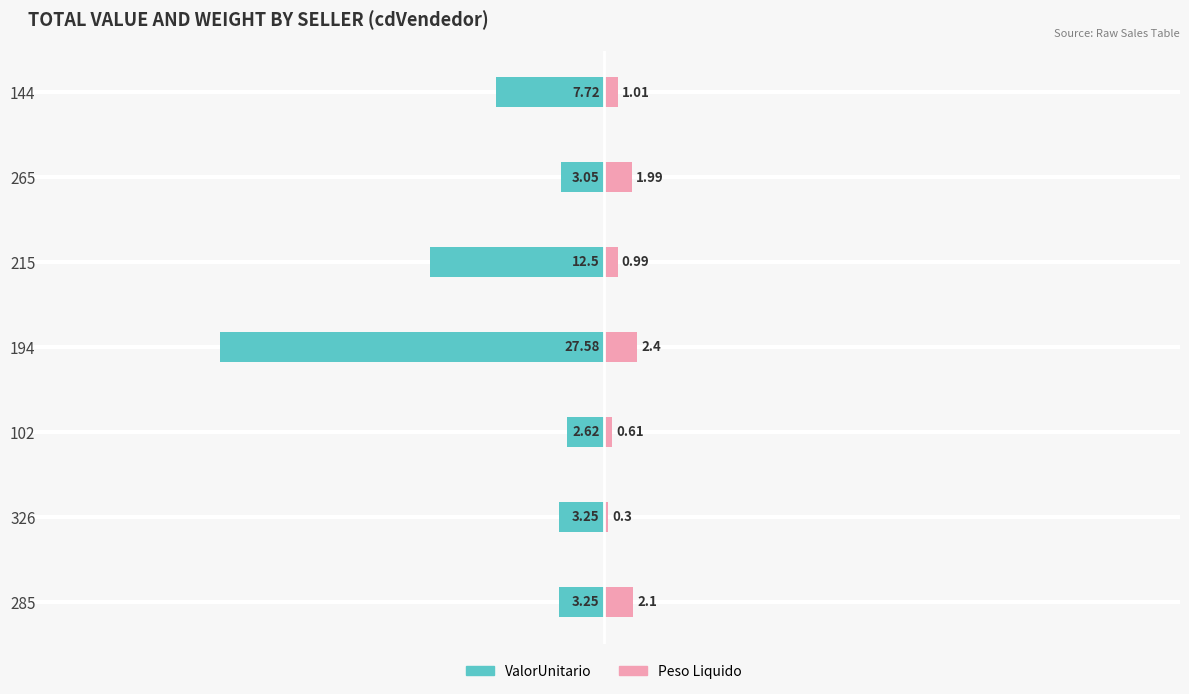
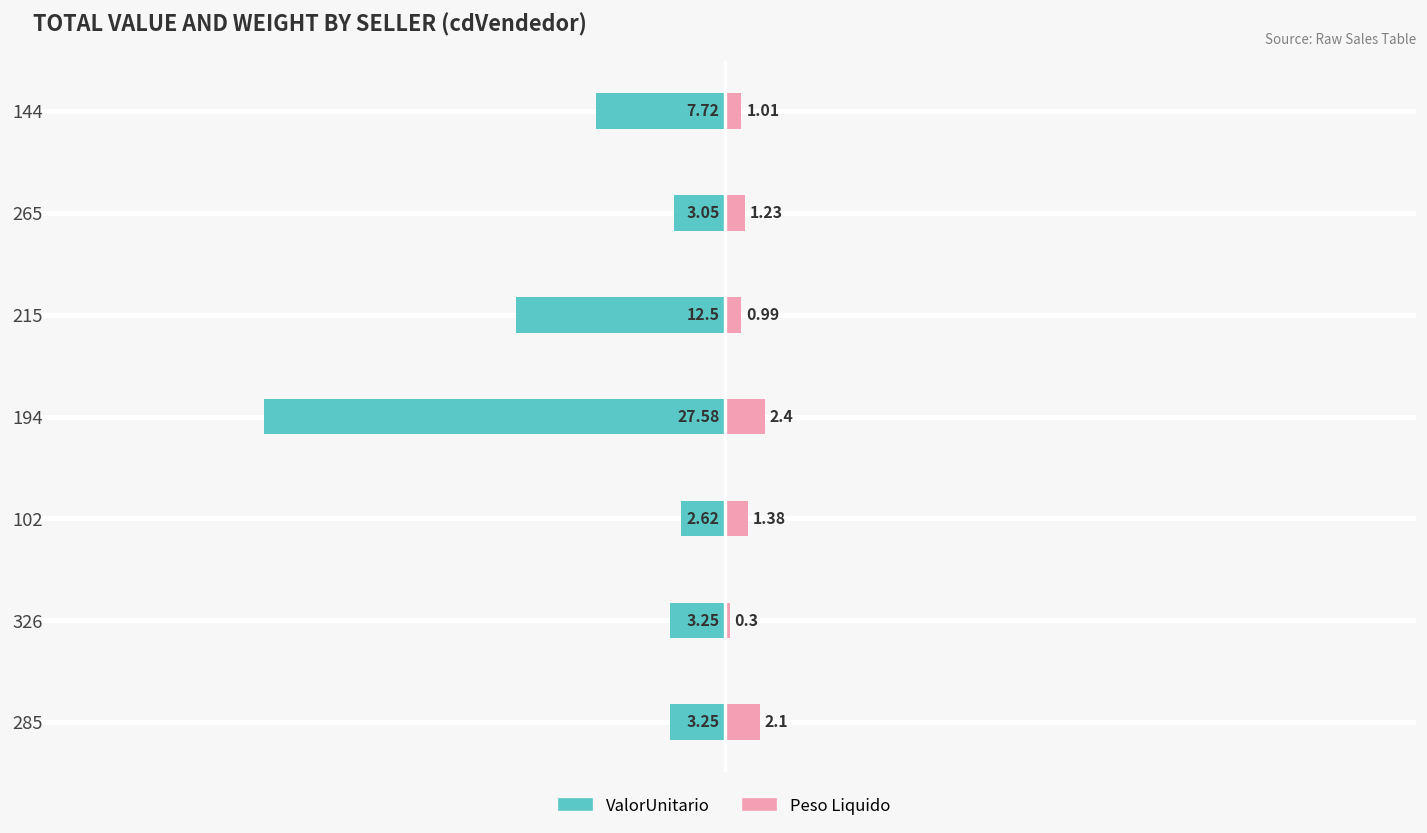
Peso Liquido, 265: 1.99 -> 1.23
Peso Liquido, 102: 0.61 -> 1.38
